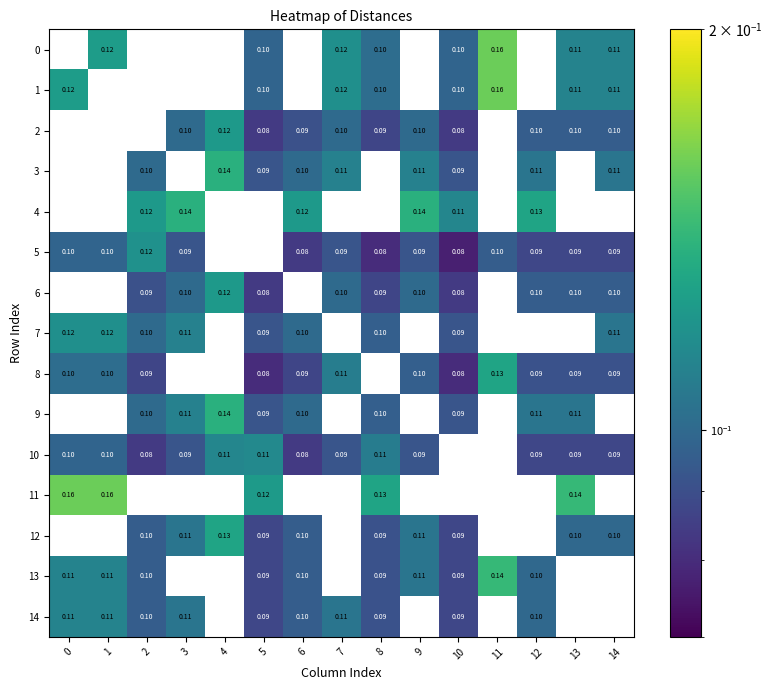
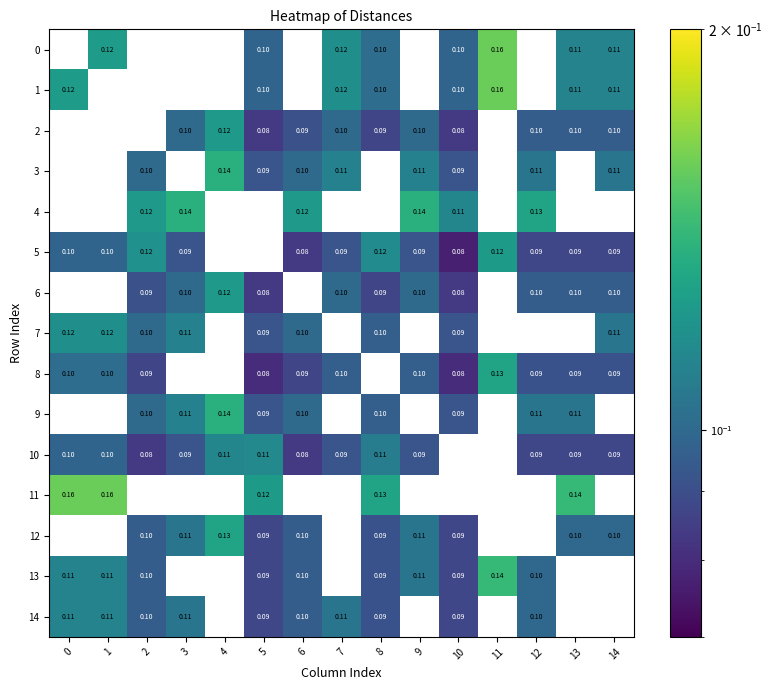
5, 8: 0.08 -> 0.12
5, 11: 0.10 -> 0.12
8, 7: 0.11 -> 0.10
